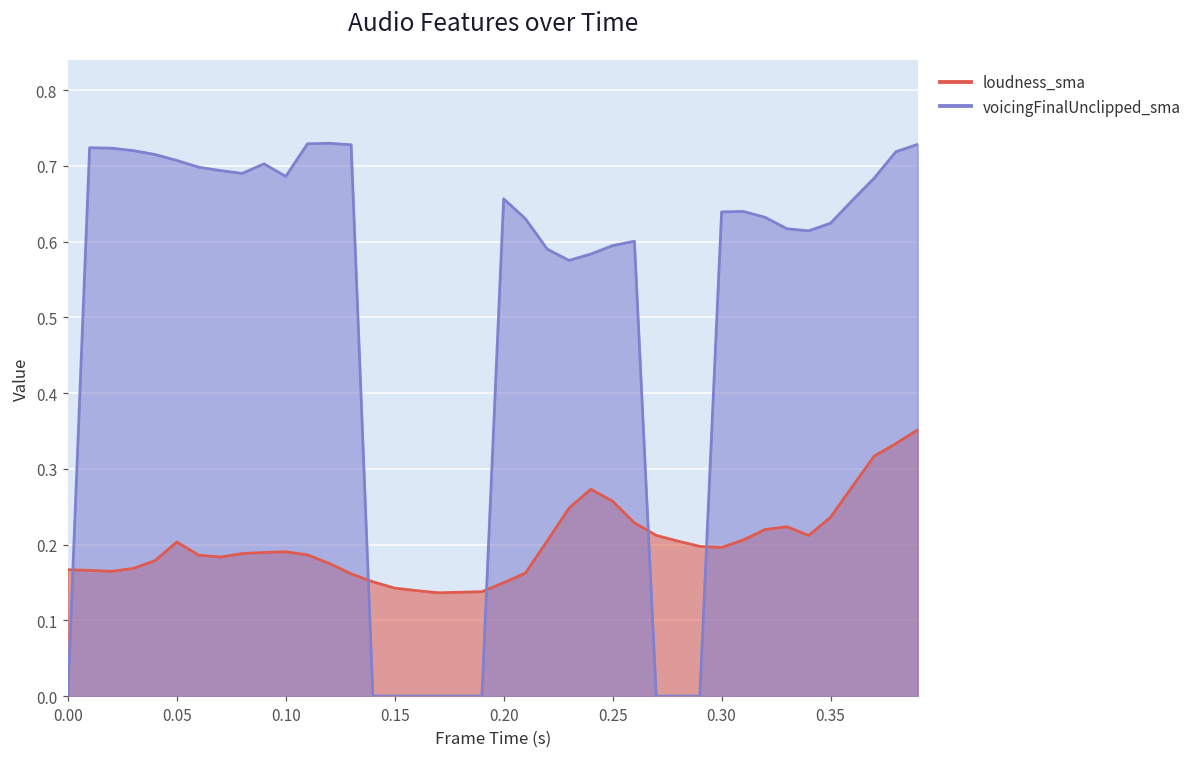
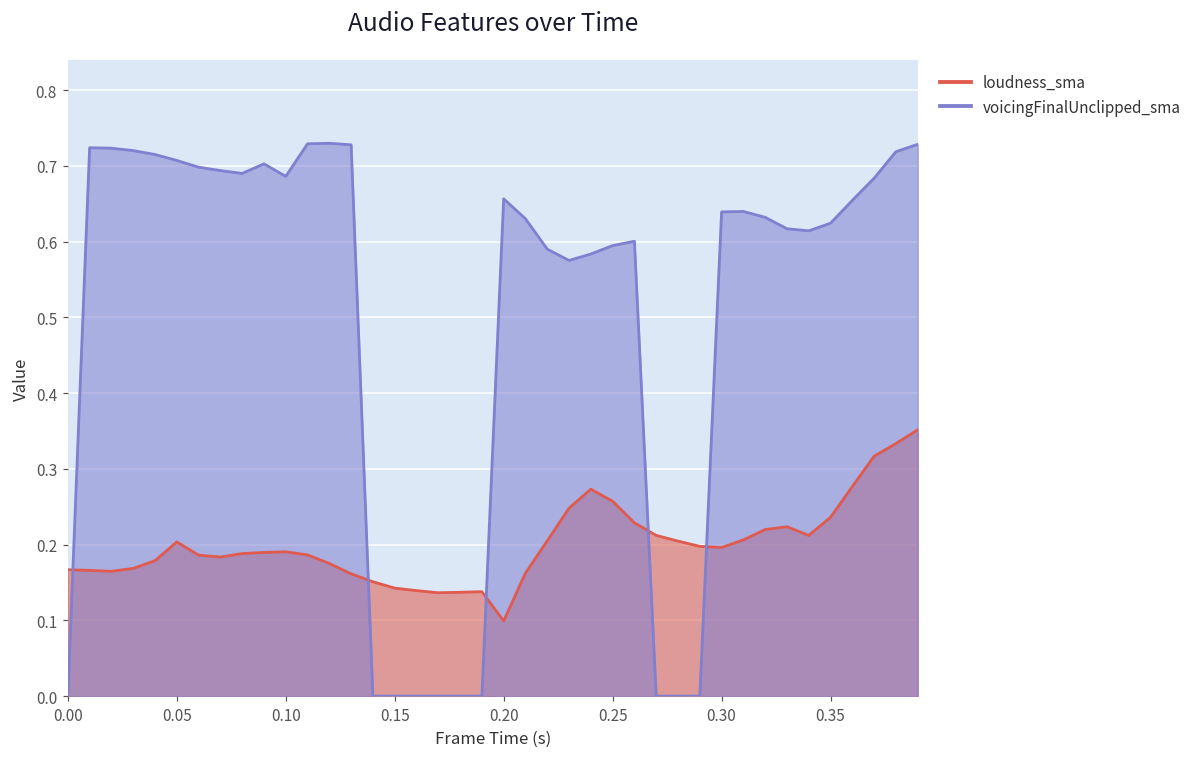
loudness_sma, 0.20: 0.15 -> 0.10
